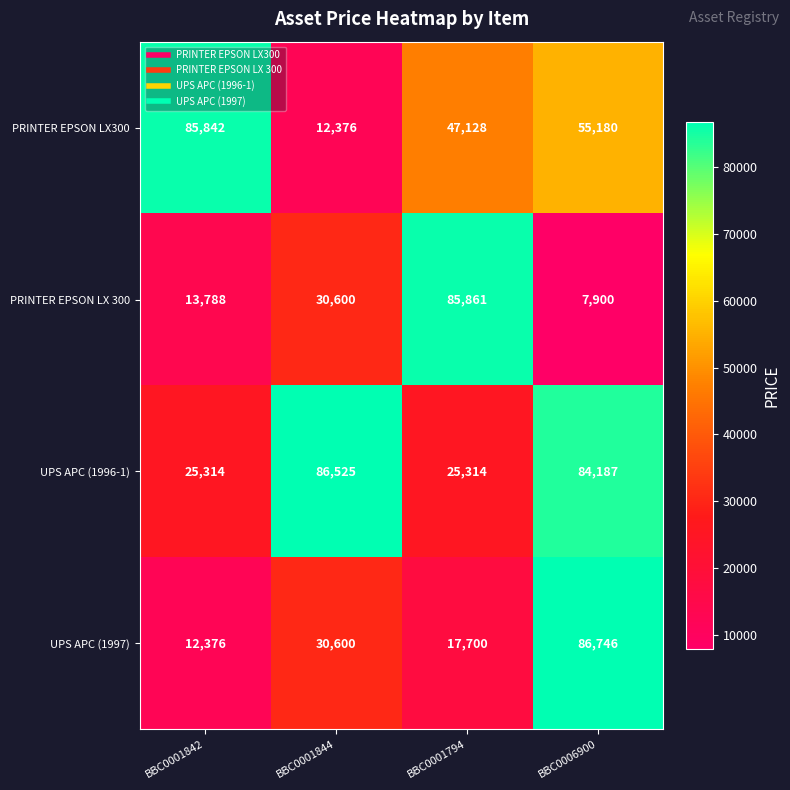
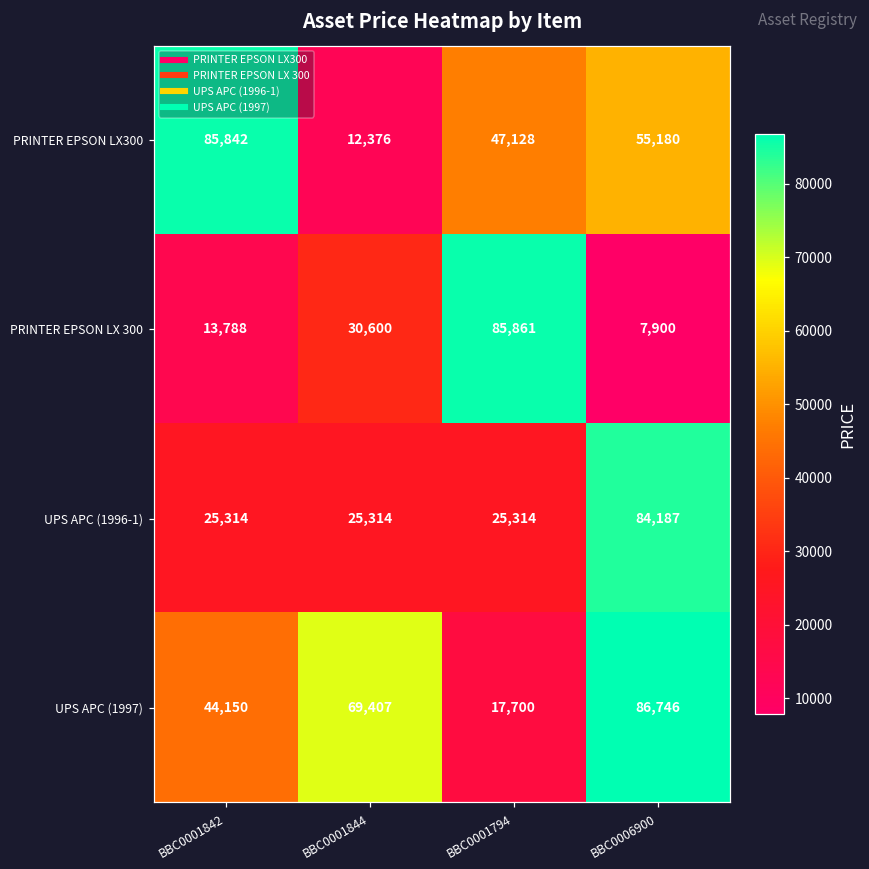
UPS APC (1996-1), BBC0001844: 86,525 -> 25,314
UPS APC (1997), BBC0001842: 12,376 -> 44,150
UPS APC (1997), BBC0001844: 30,600 -> 69,407
